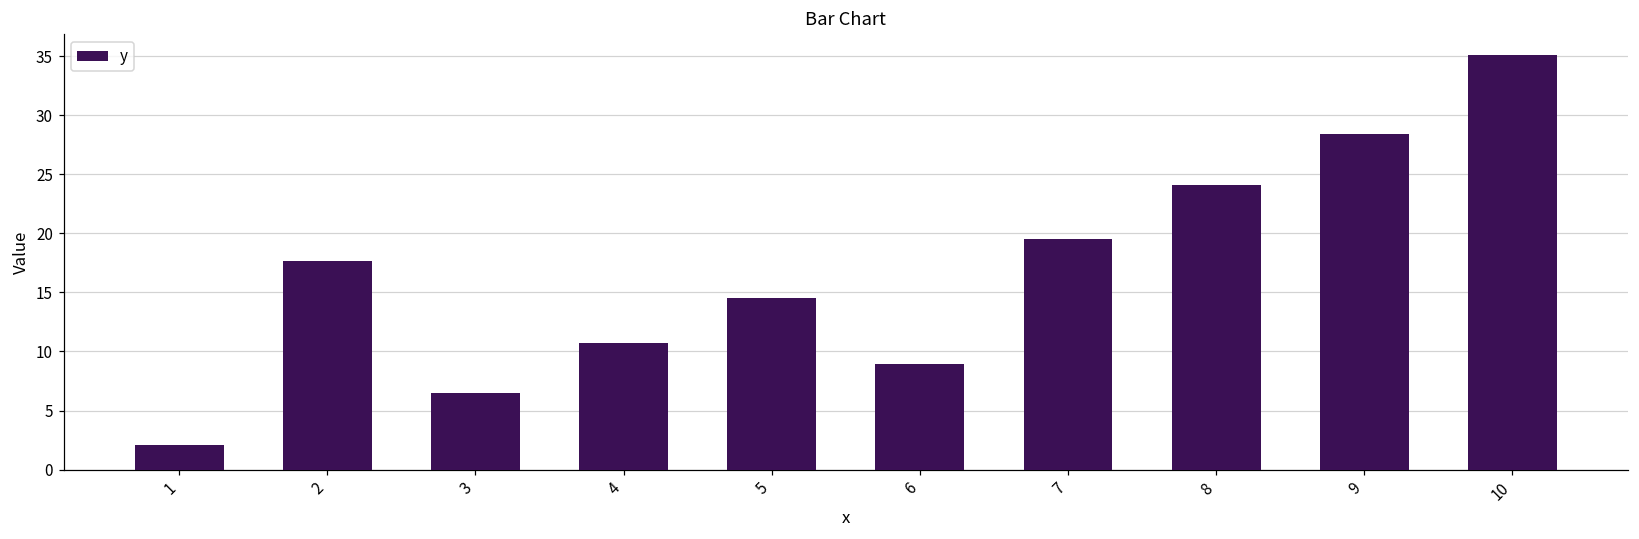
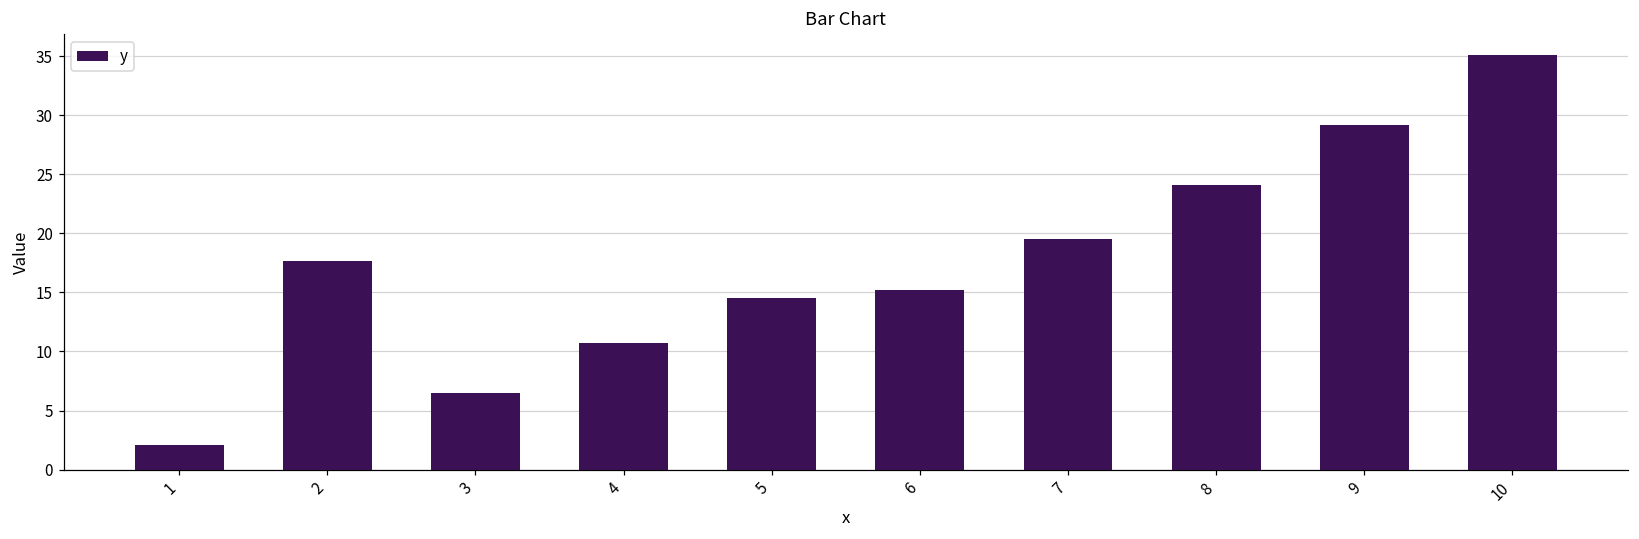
6: 8.9 -> 15.2
9: 28.4 -> 29.2
